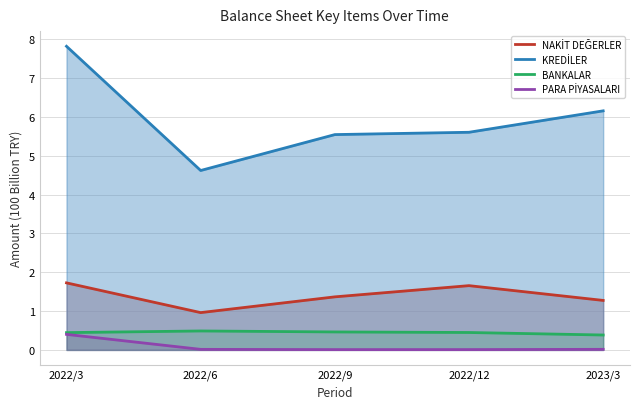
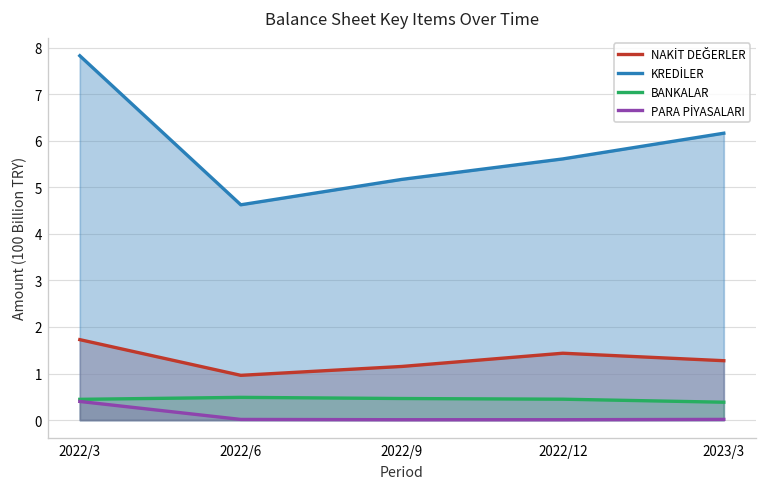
NAKİT DEĞERLER, 2022/9: 1.4 -> 1.2
KREDİLER, 2022/9: 5.5 -> 5.2
NAKİT DEĞERLER, 2022/12: 1.7 -> 1.4
